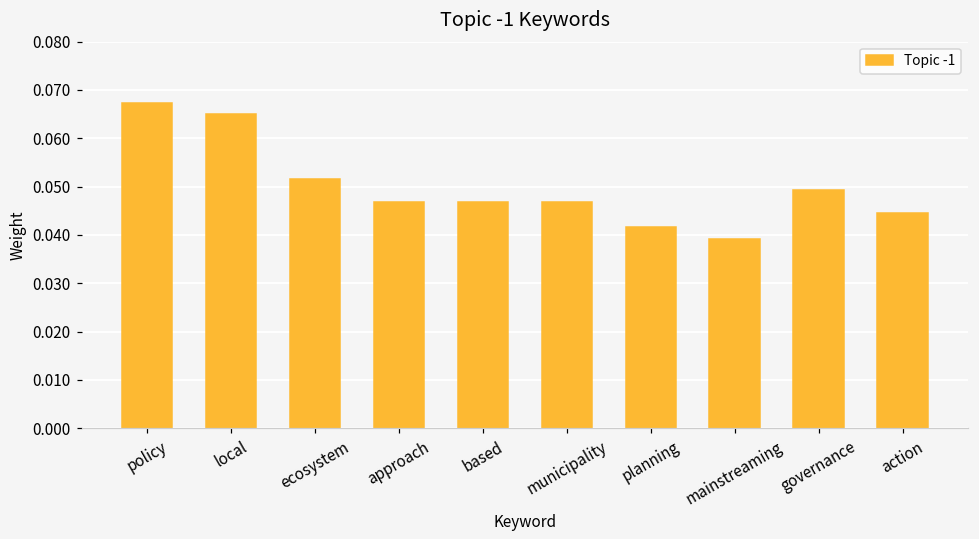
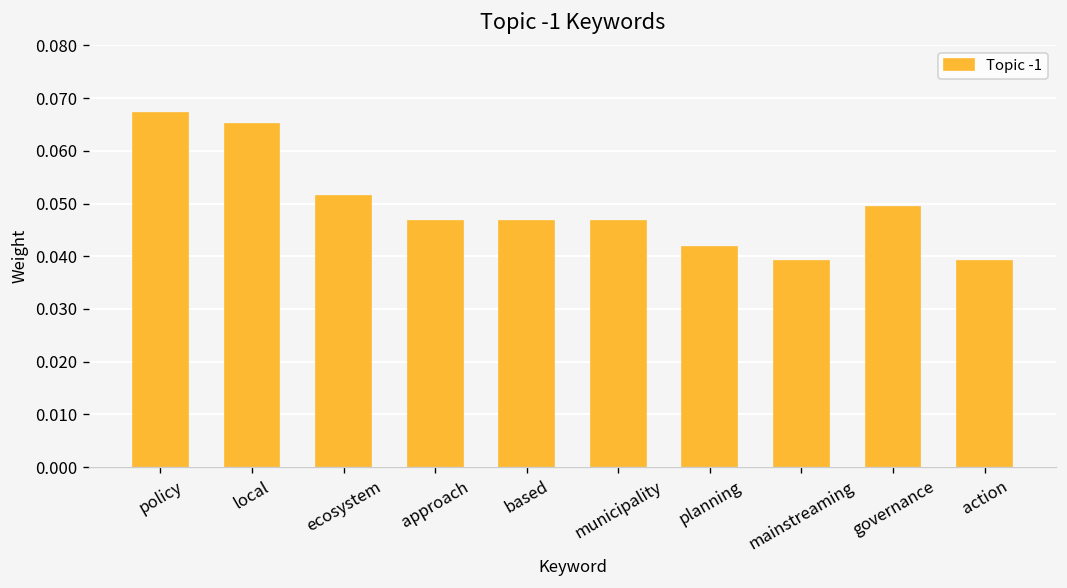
action: 0.045 -> 0.039
